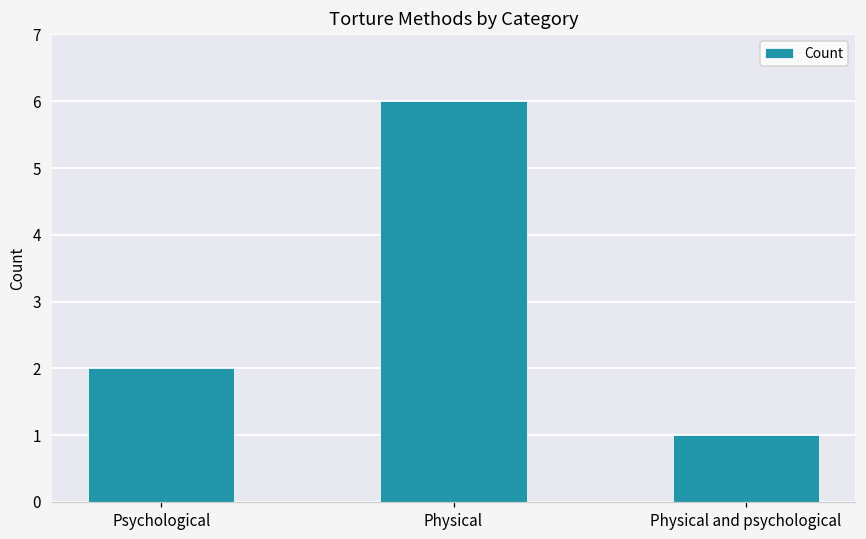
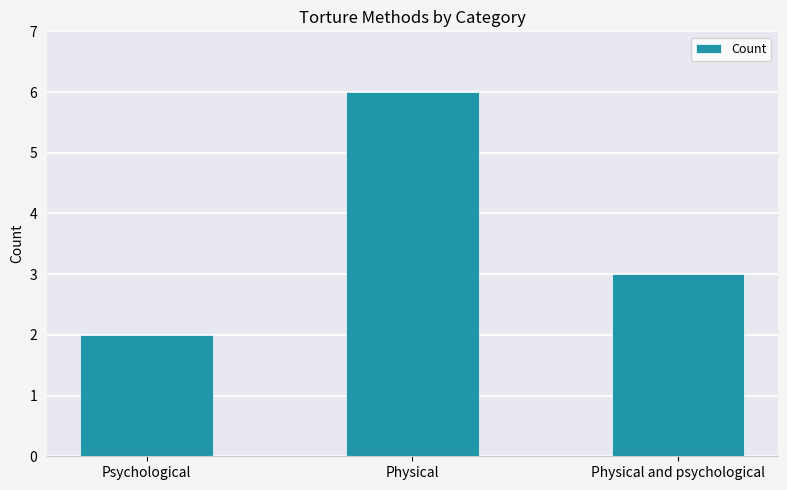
Physical and psychological: 1 -> 3
